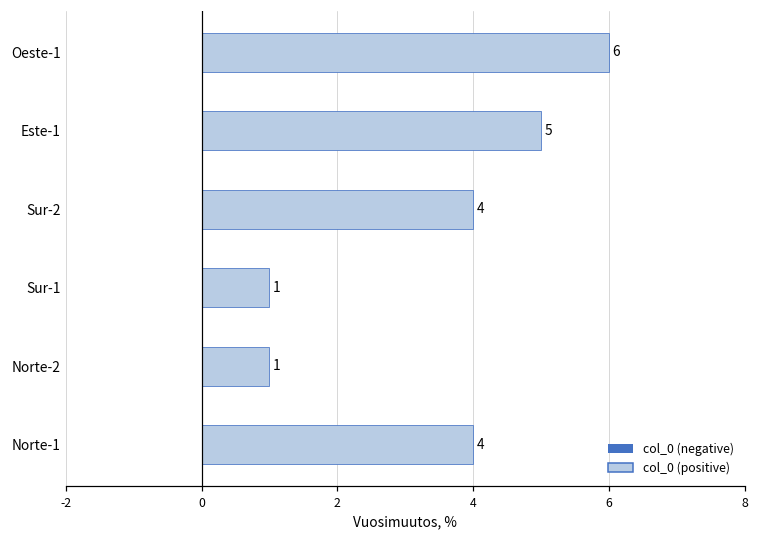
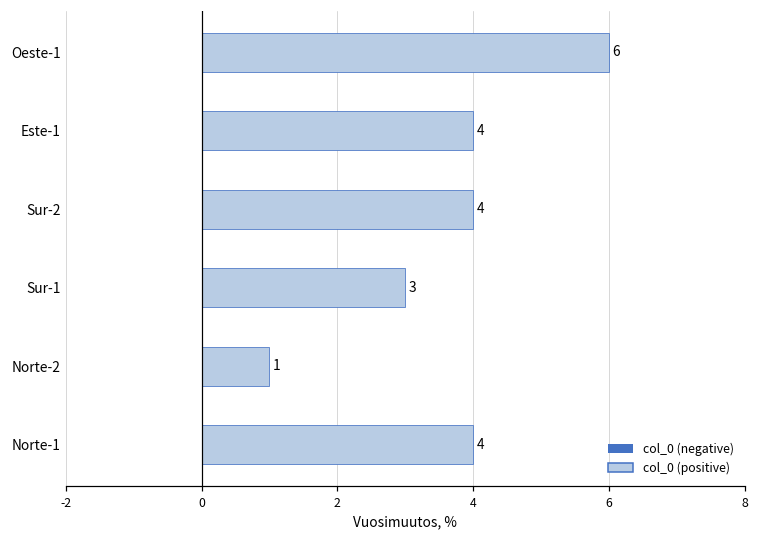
Este-1: 5 -> 4
Sur-1: 1 -> 3
